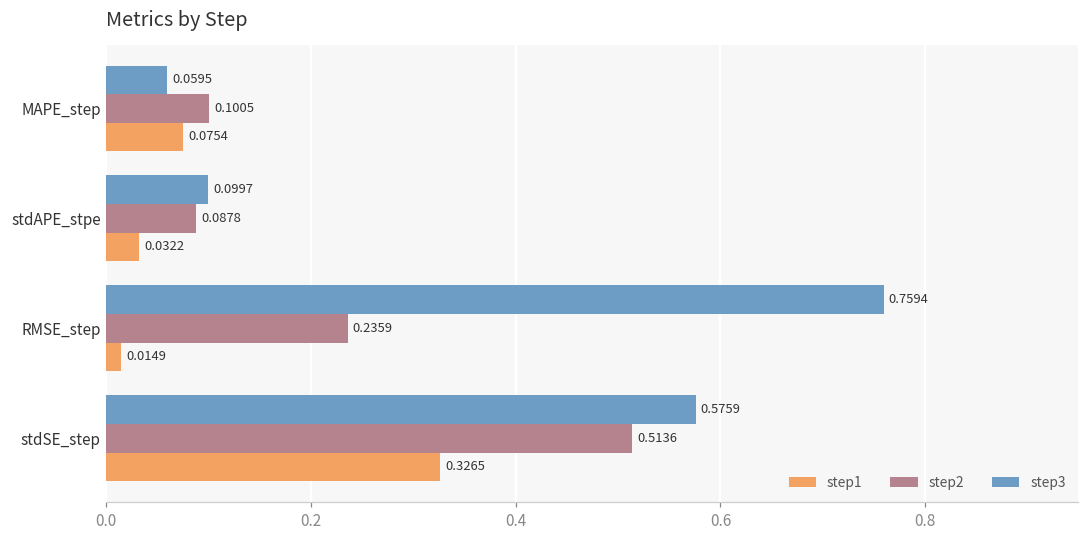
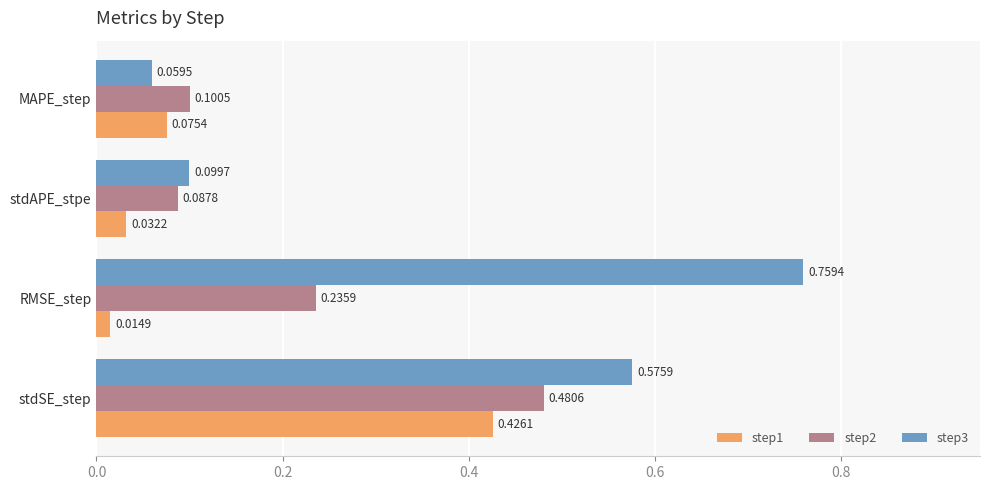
step2, stdSE_step: 0.5136 -> 0.4806
step1, stdSE_step: 0.3265 -> 0.4261
